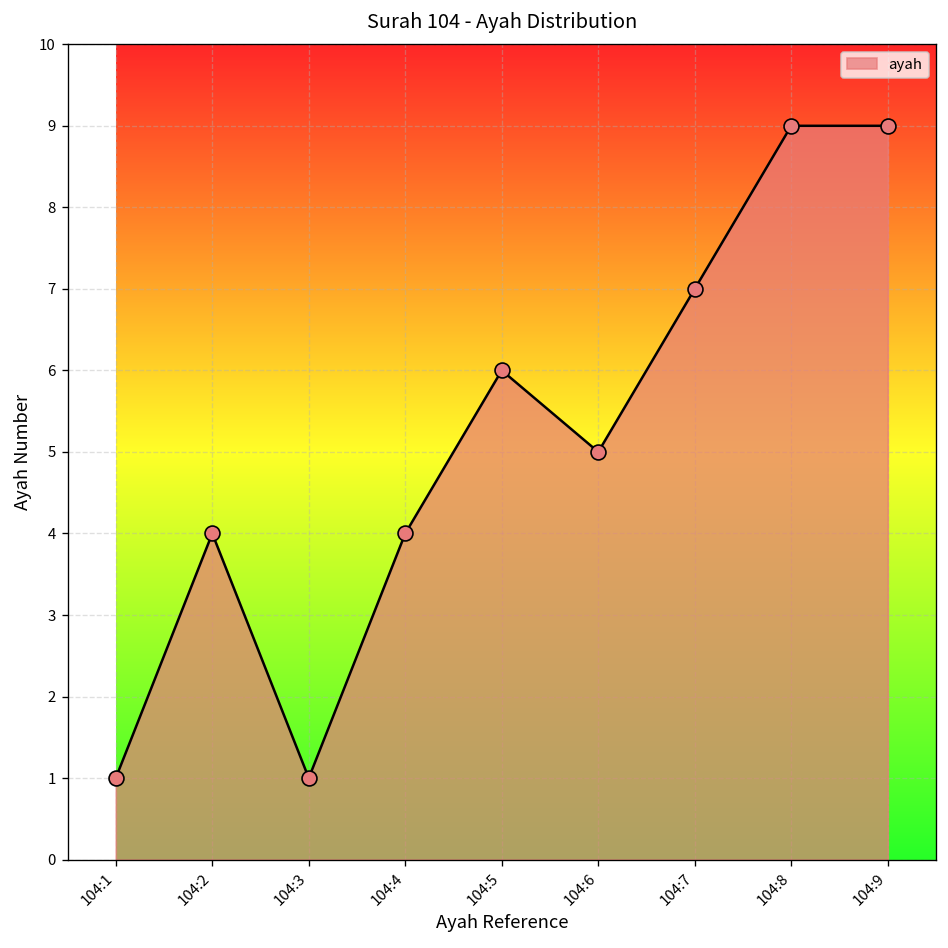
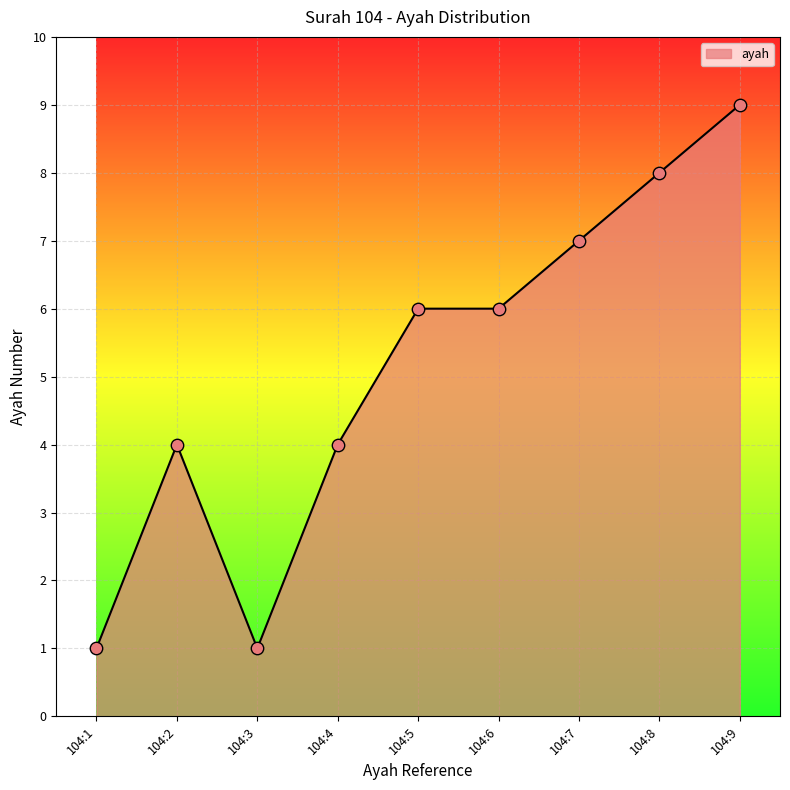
104:6: 5 -> 6
104:8: 9 -> 8
